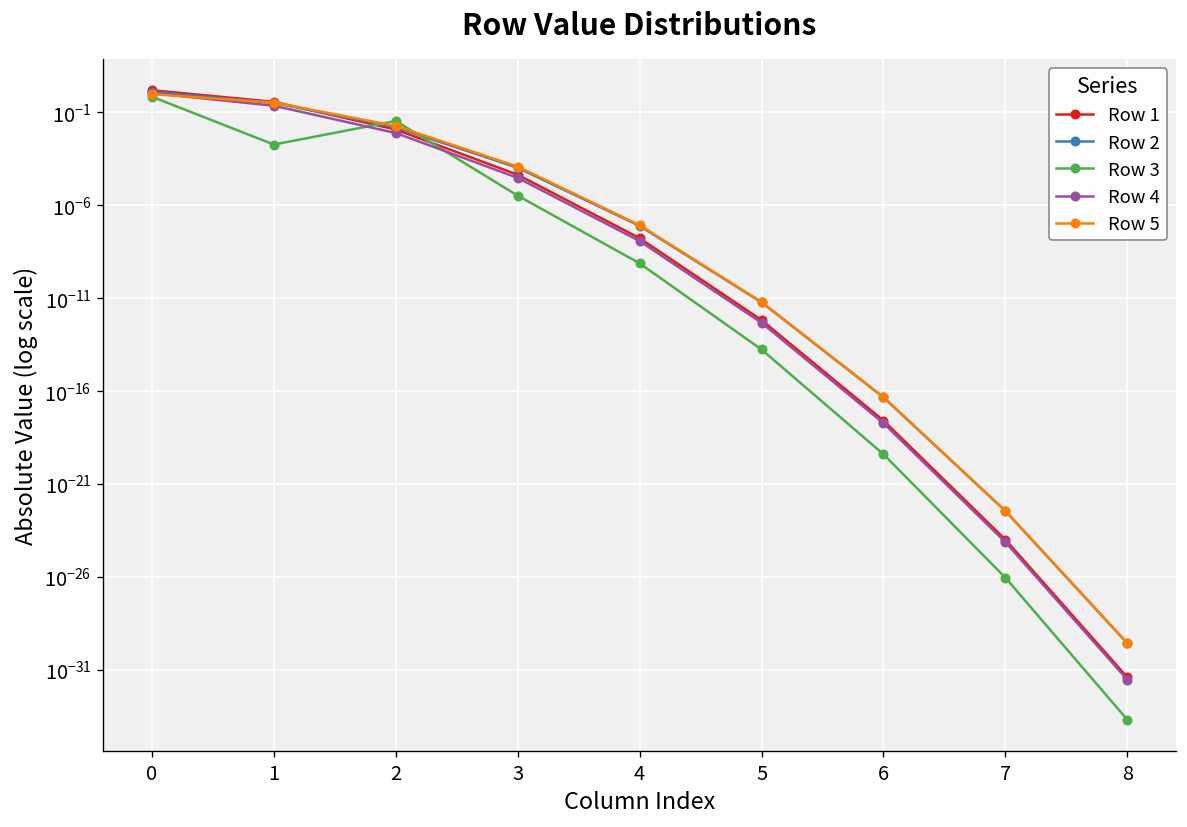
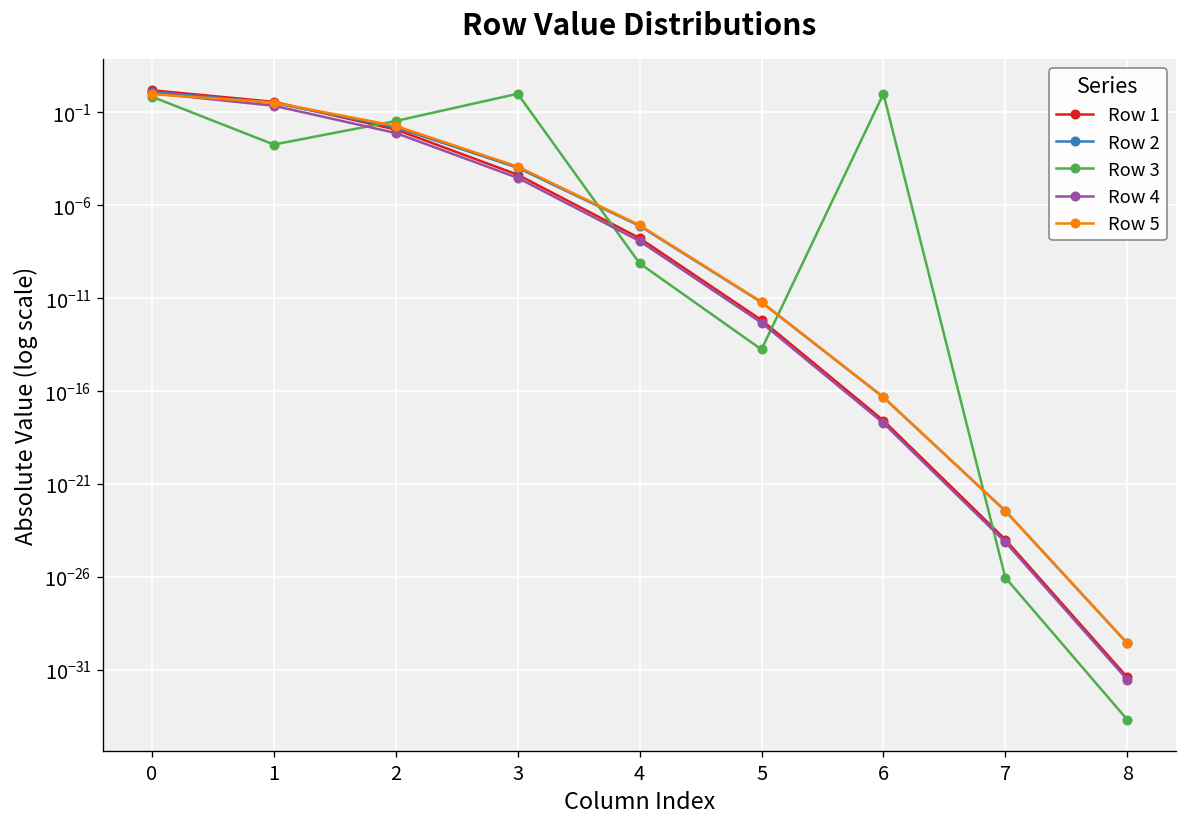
Row 3, 3: 0 -> 1
Row 3, 6: 0 -> 1
